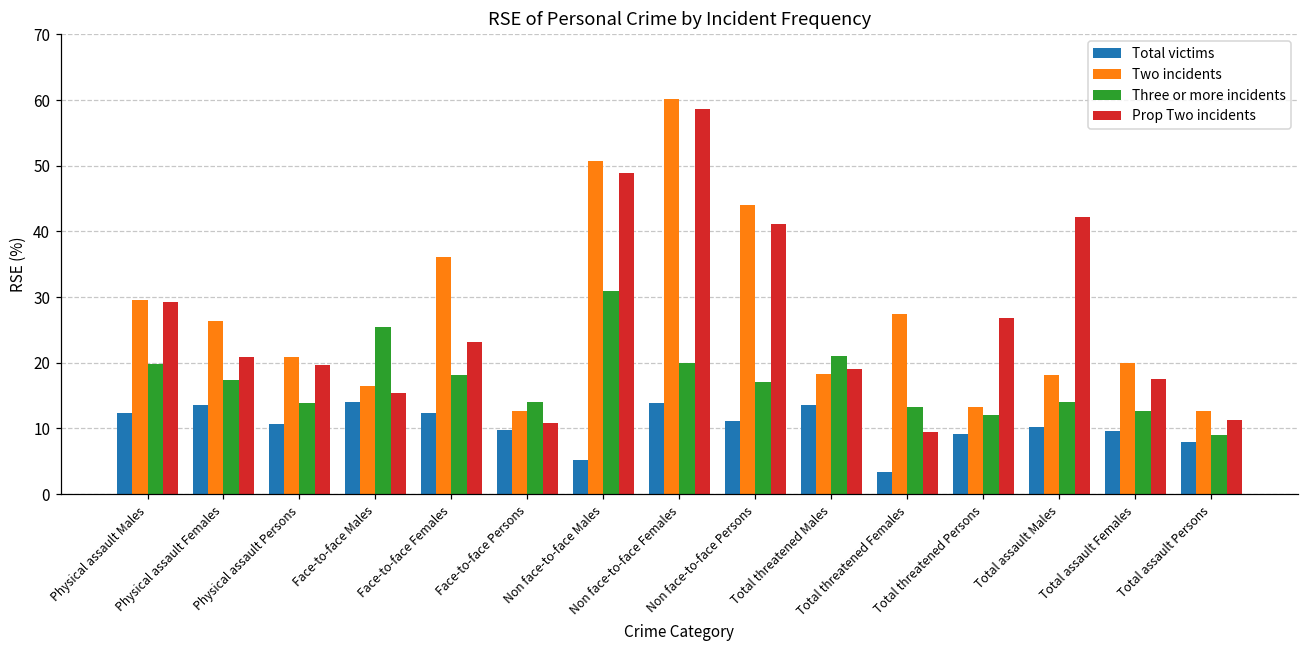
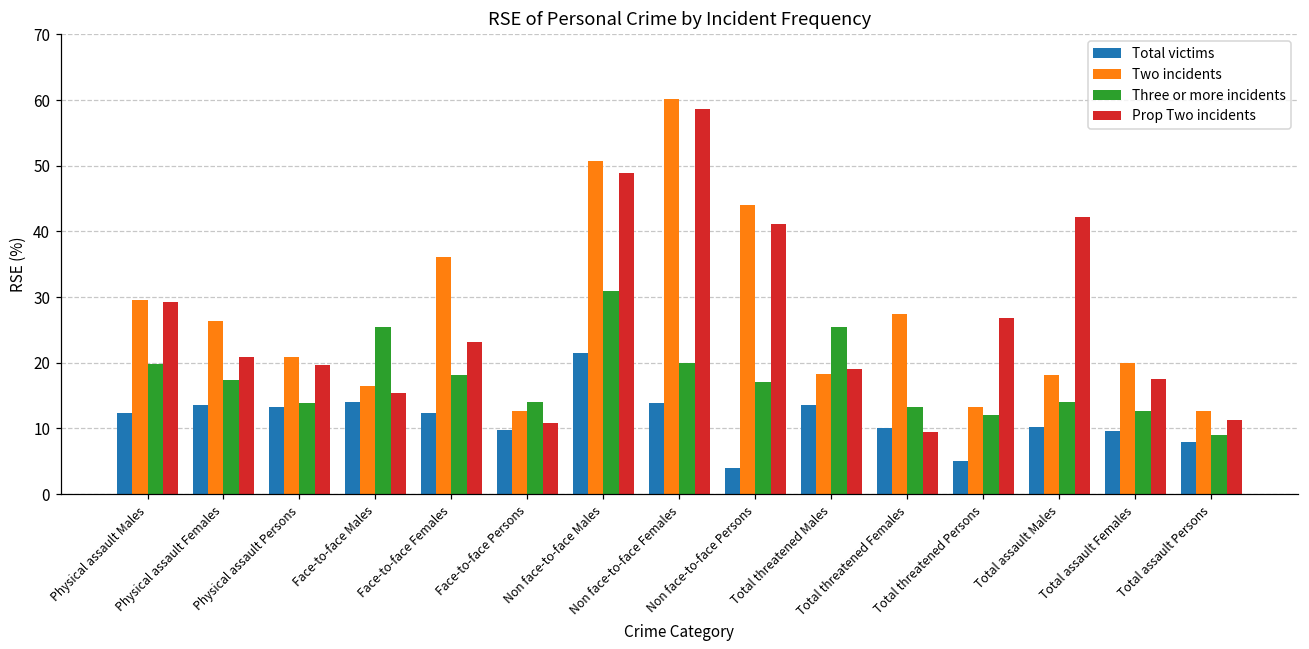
Total victims, Physical assault Persons: 11 -> 13
Total victims, Non face-to-face Males: 5 -> 22
Total victims, Non face-to-face Persons: 11 -> 4
Three or more incidents, Total threatened Males: 21 -> 25
Total victims, Total threatened Females: 3 -> 10
Total victims, Total threatened Persons: 9 -> 5
